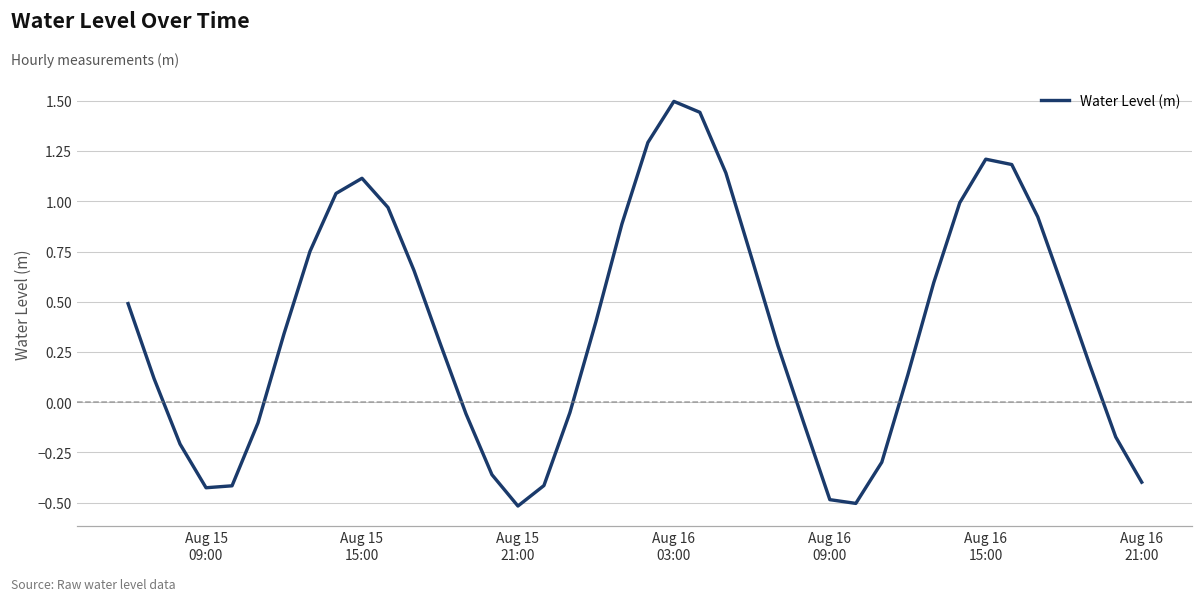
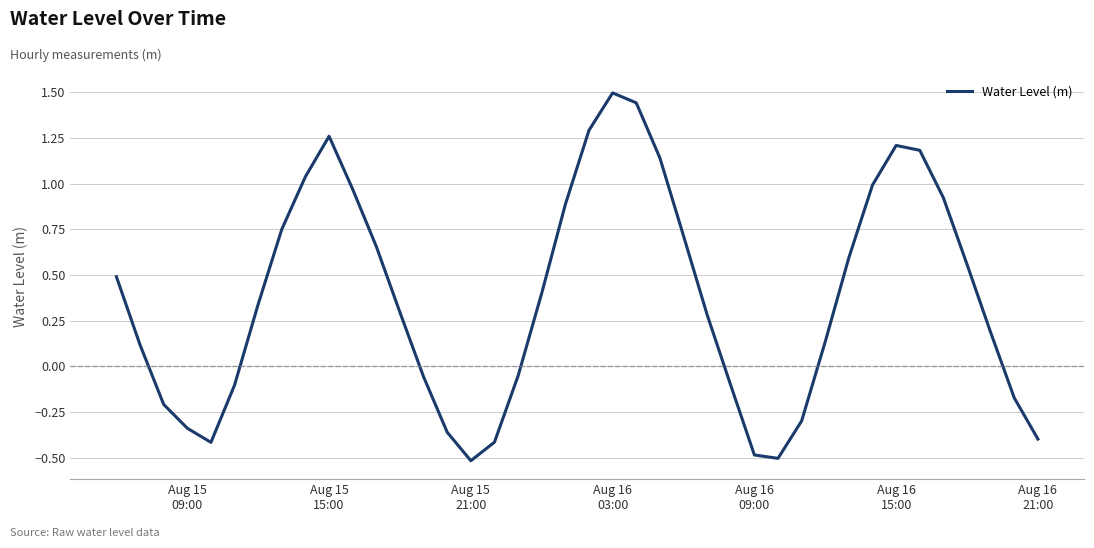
Aug 15 09:00: -0.43 -> -0.34
Aug 15 15:00: 1.11 -> 1.26
